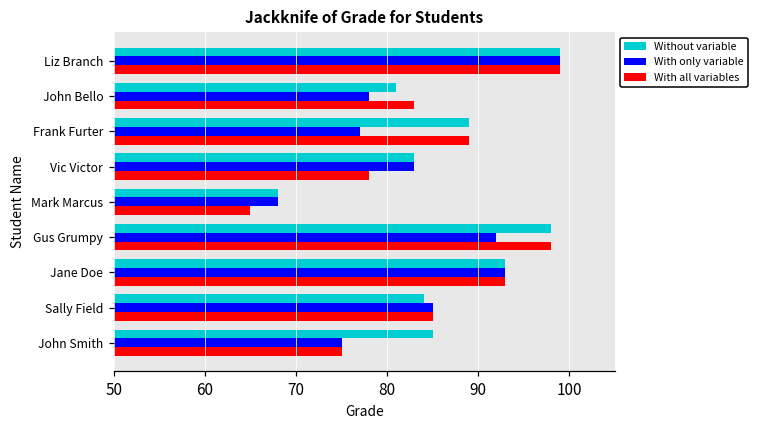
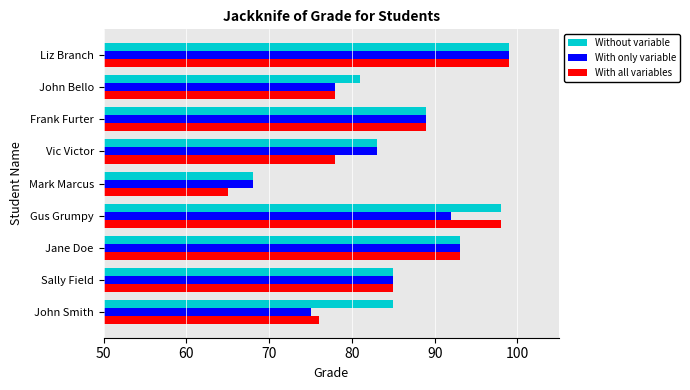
With all variables, John Bello: 83 -> 78
With only variable, Frank Furter: 77 -> 89
Without variable, Sally Field: 84 -> 85
With all variables, John Smith: 75 -> 76
